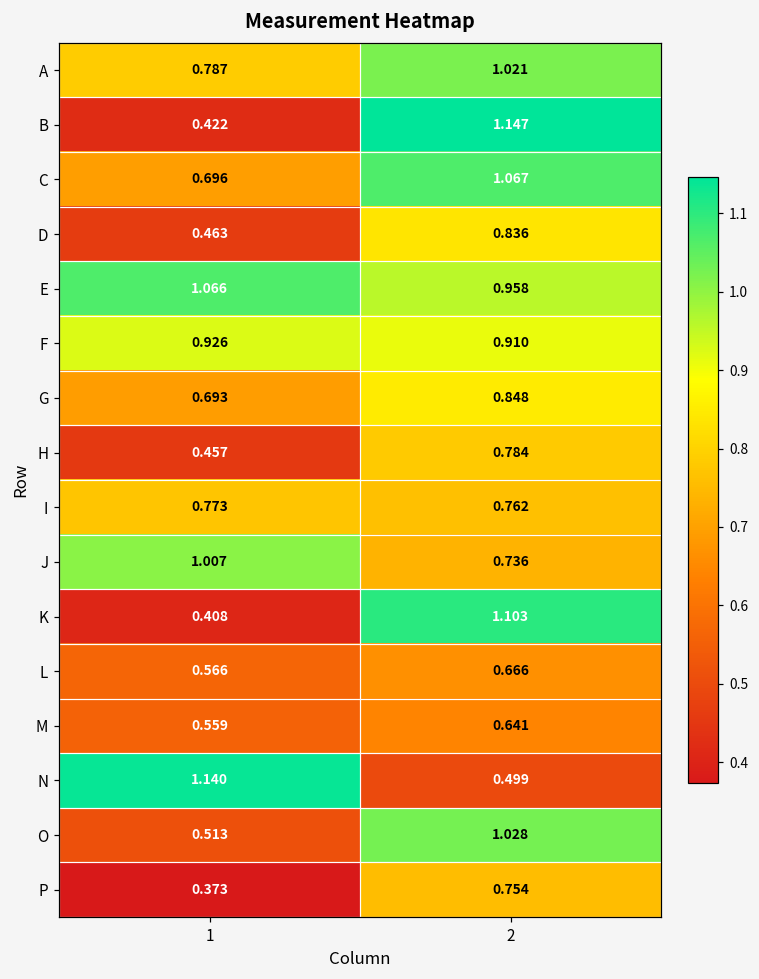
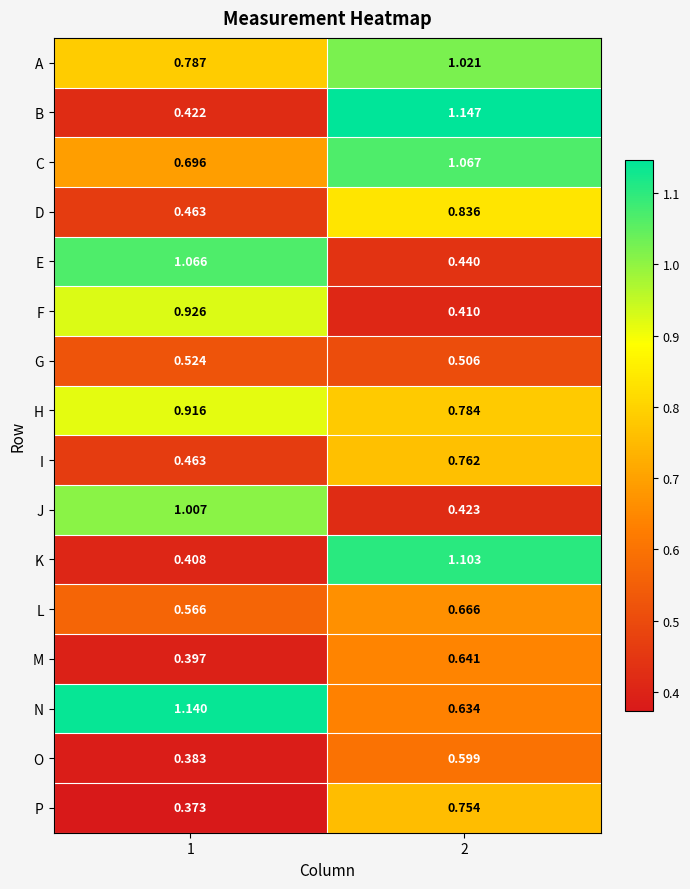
E, 2: 0.958 -> 0.440
F, 2: 0.910 -> 0.410
G, 1: 0.693 -> 0.524
G, 2: 0.848 -> 0.506
H, 1: 0.457 -> 0.916
I, 1: 0.773 -> 0.463
J, 2: 0.736 -> 0.423
M, 1: 0.559 -> 0.397
N, 2: 0.499 -> 0.634
O, 1: 0.513 -> 0.383
O, 2: 1.028 -> 0.599
